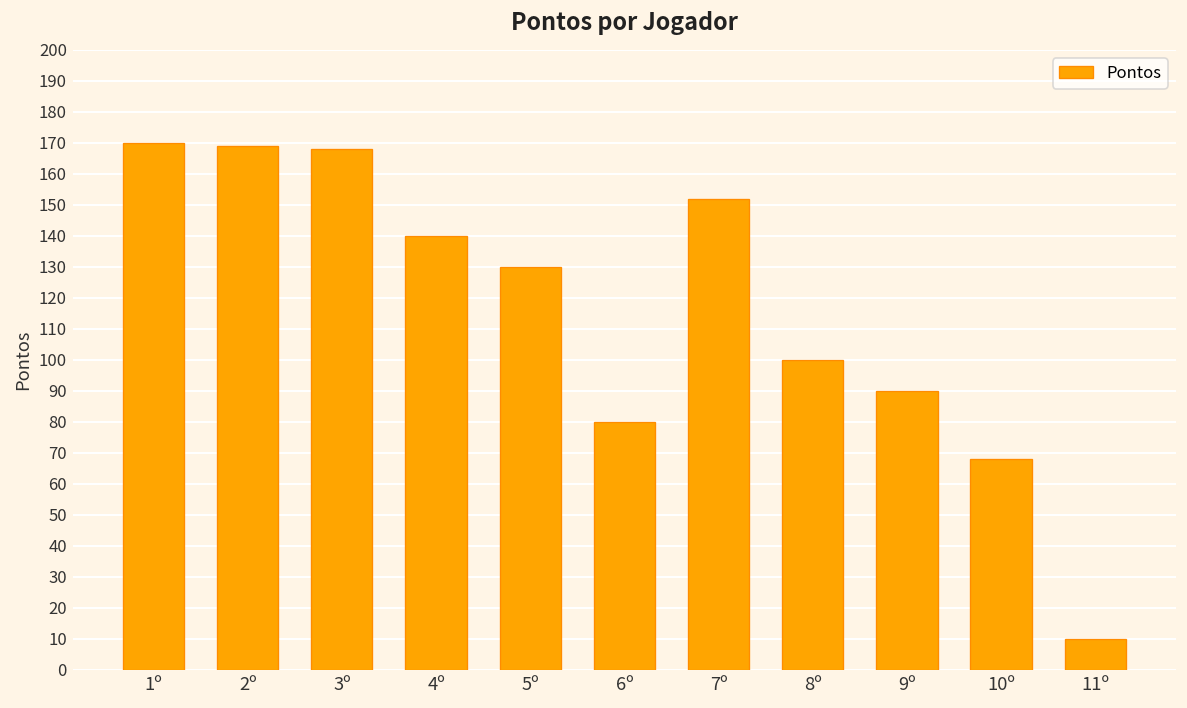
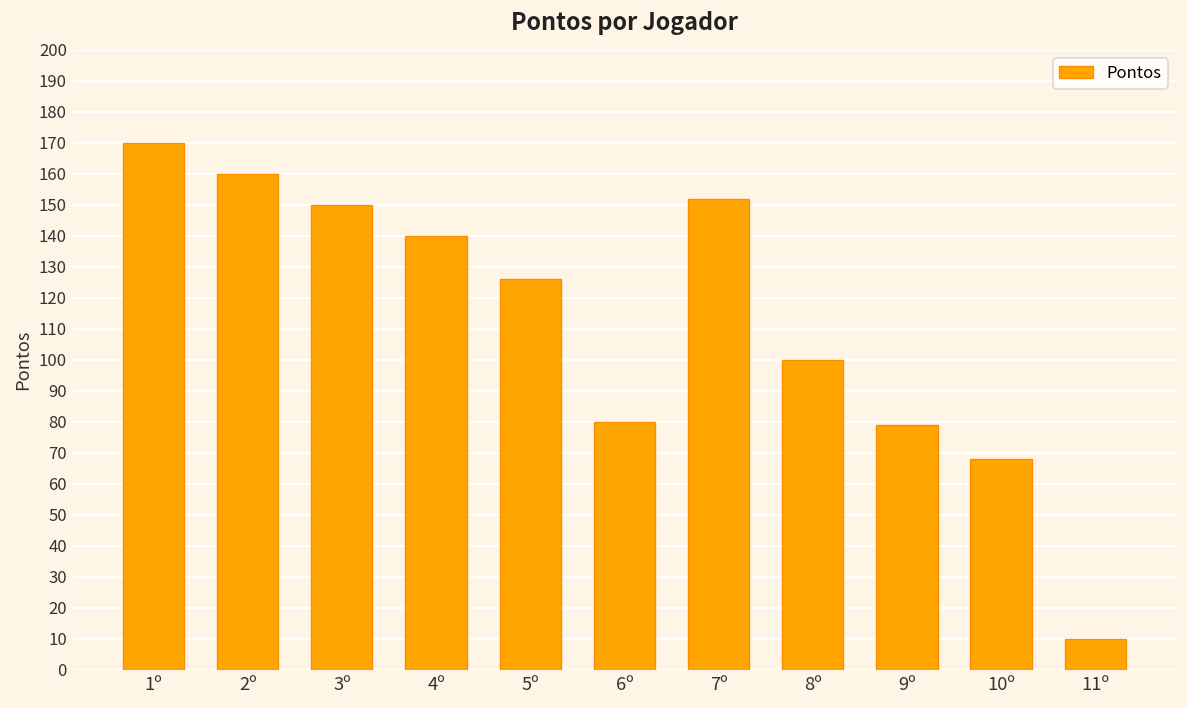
2º: 169 -> 160
3º: 168 -> 150
5º: 130 -> 126
9º: 90 -> 79
